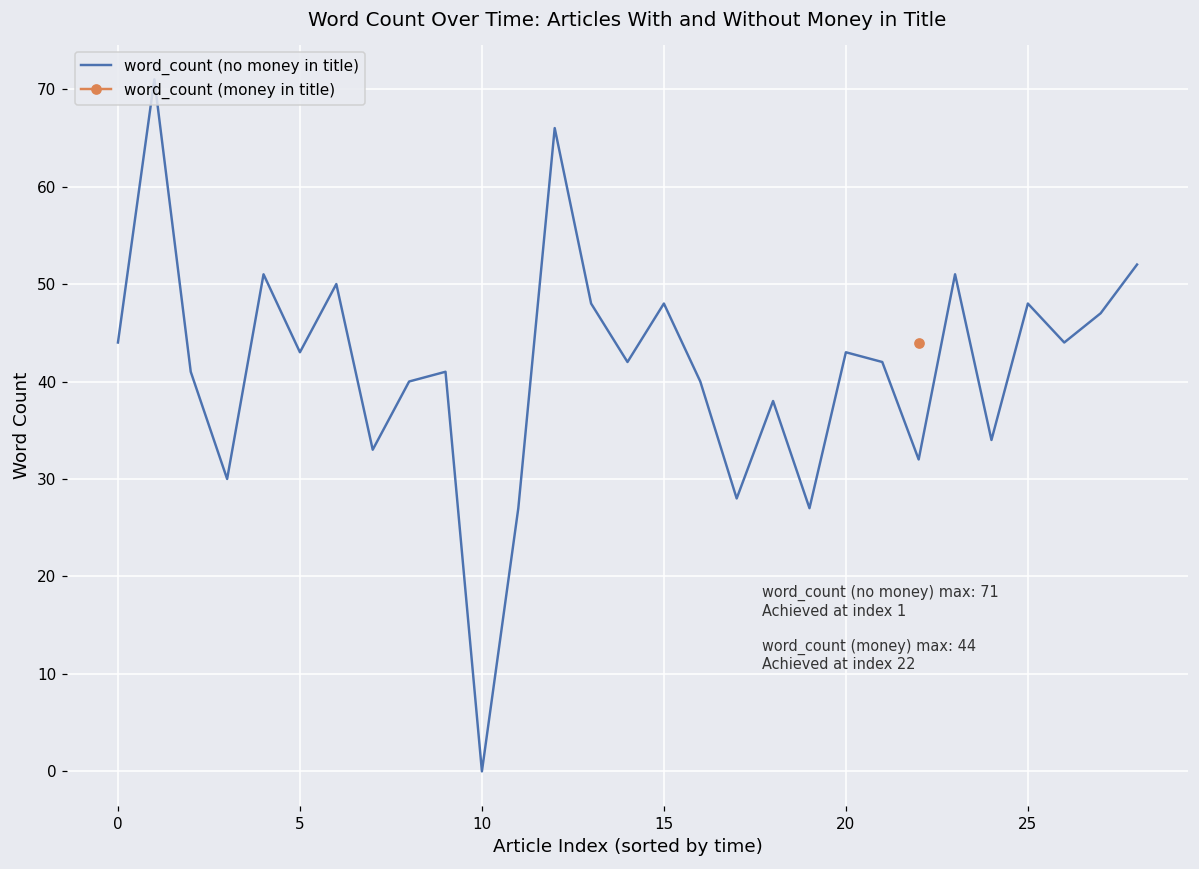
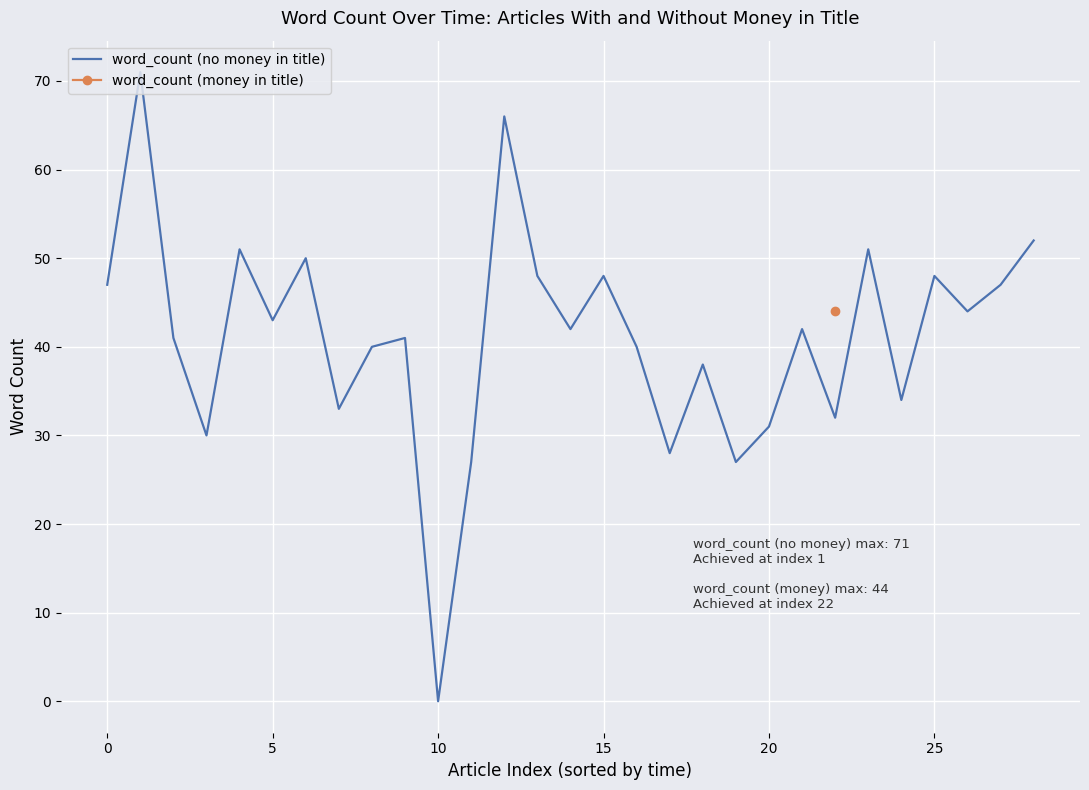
word_count (no money in title), 0: 44 -> 47
word_count (no money in title), 20: 43 -> 31
